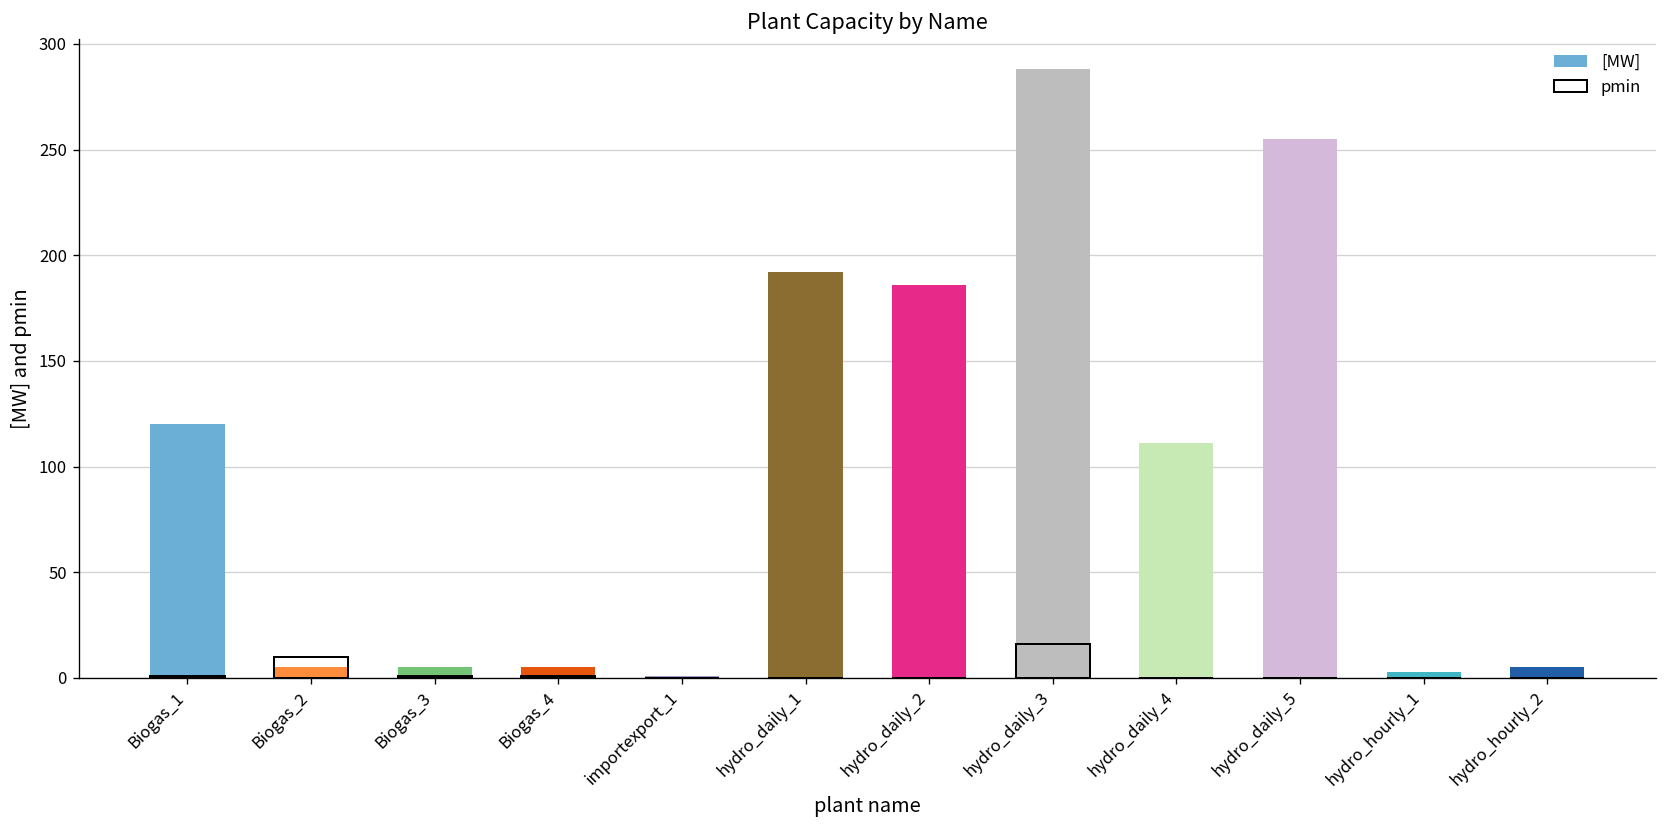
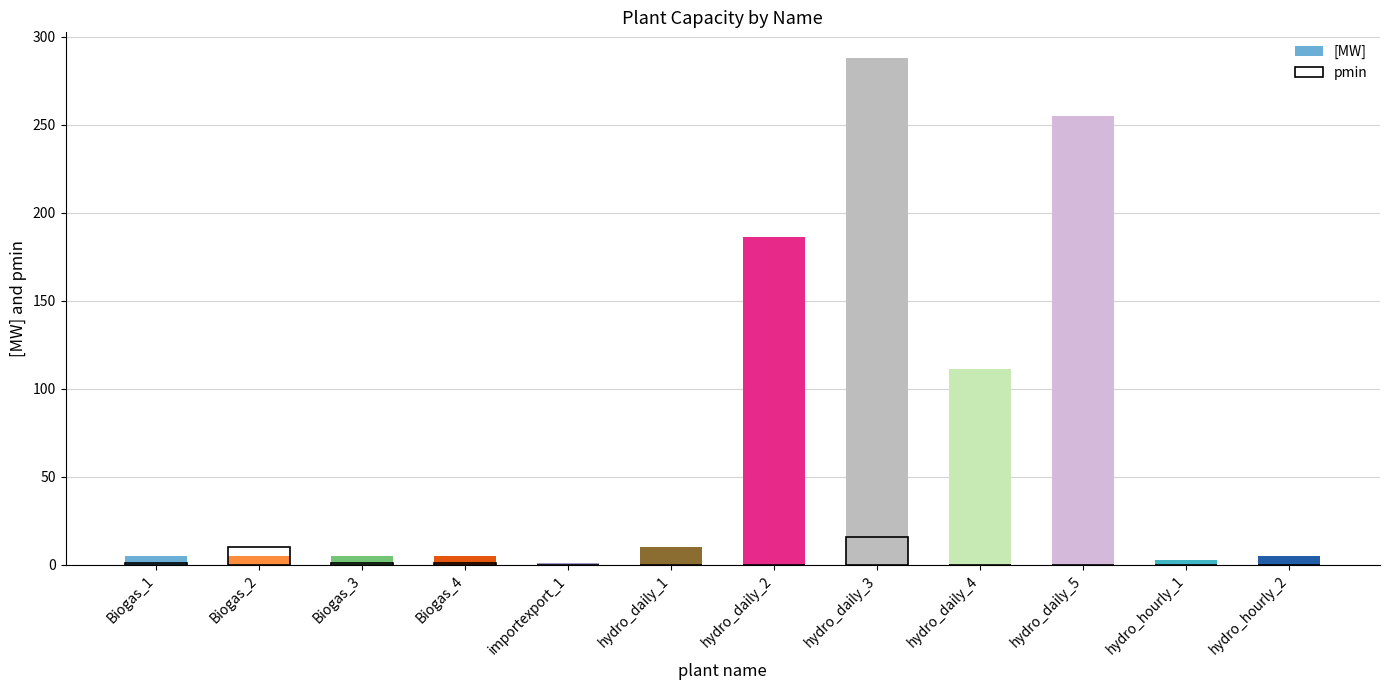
[MW], Biogas_1: 120 -> 5
[MW], hydro_daily_1: 192 -> 10
